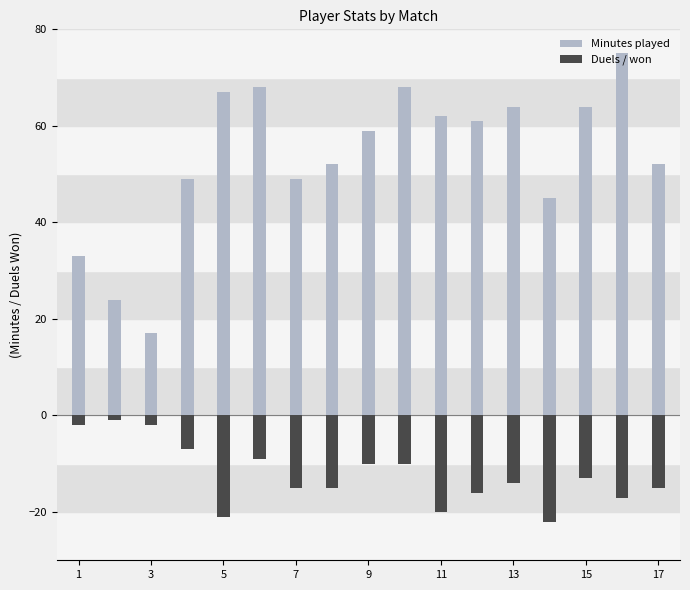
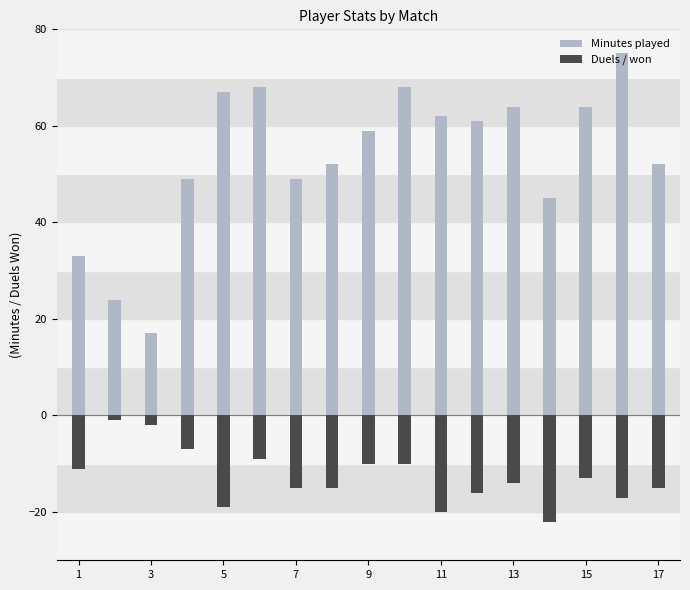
Duels / won, 1: -2 -> -11
Duels / won, 5: -21 -> -19
